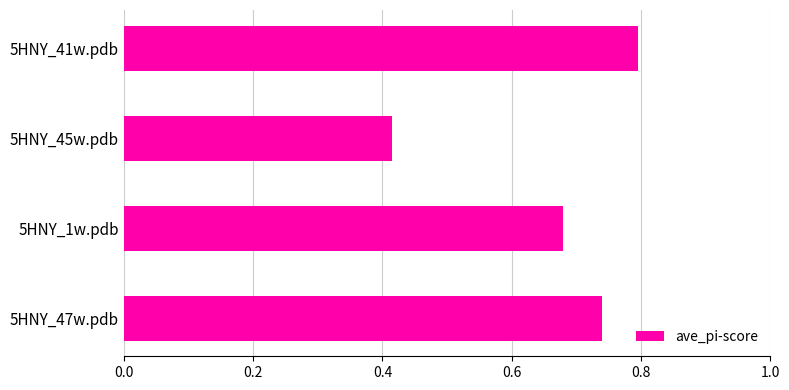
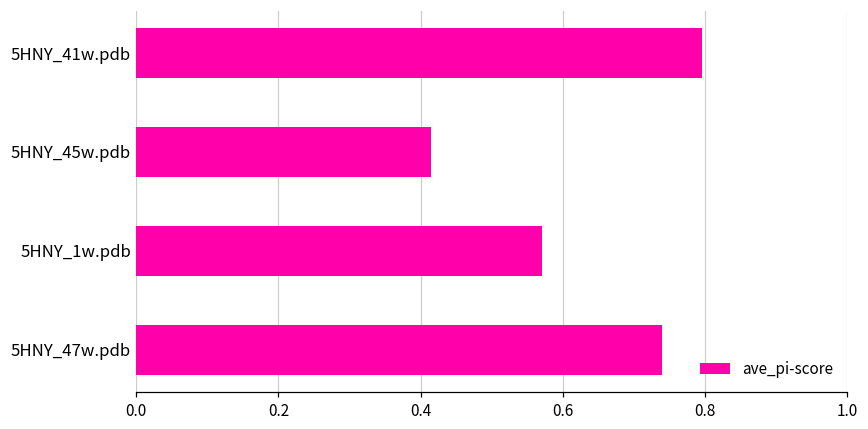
5HNY_1w.pdb: 0.68 -> 0.57
